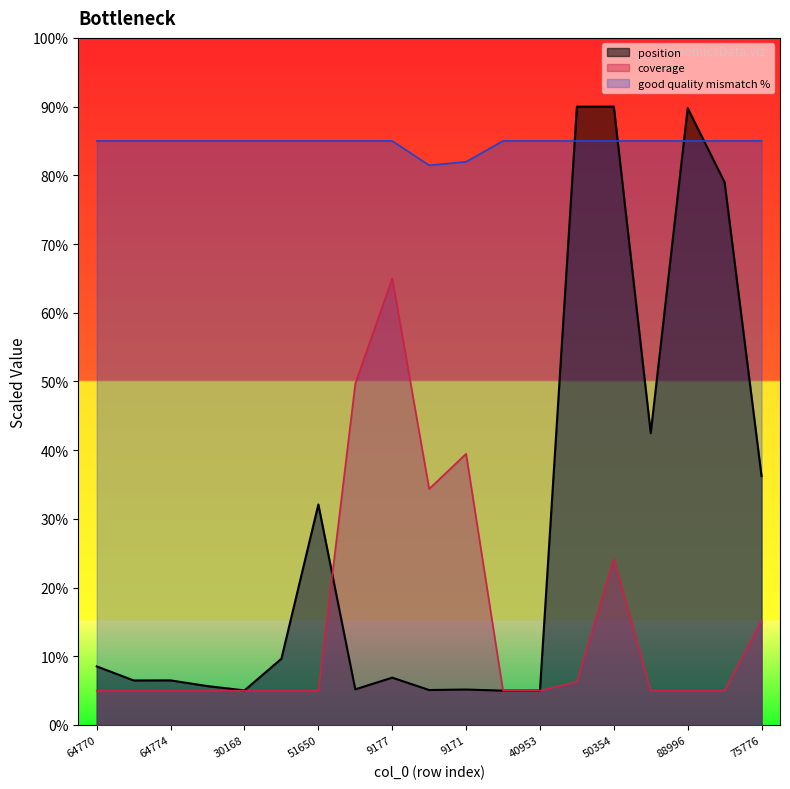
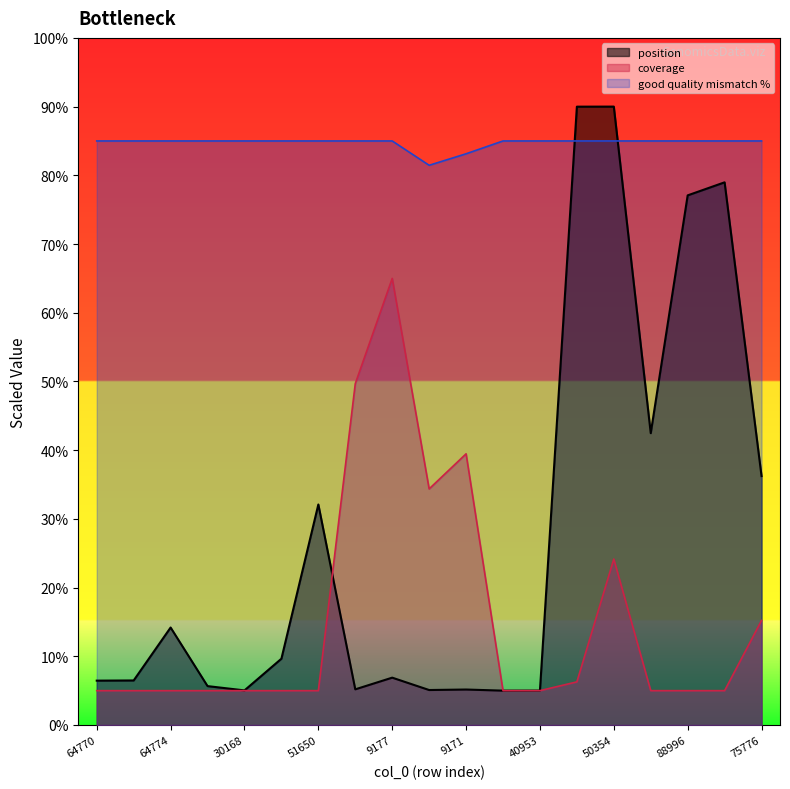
position, 64770: 9% -> 6%
position, 64774: 6% -> 14%
good quality mismatch %, 9171: 82% -> 83%
position, 88996: 90% -> 77%
